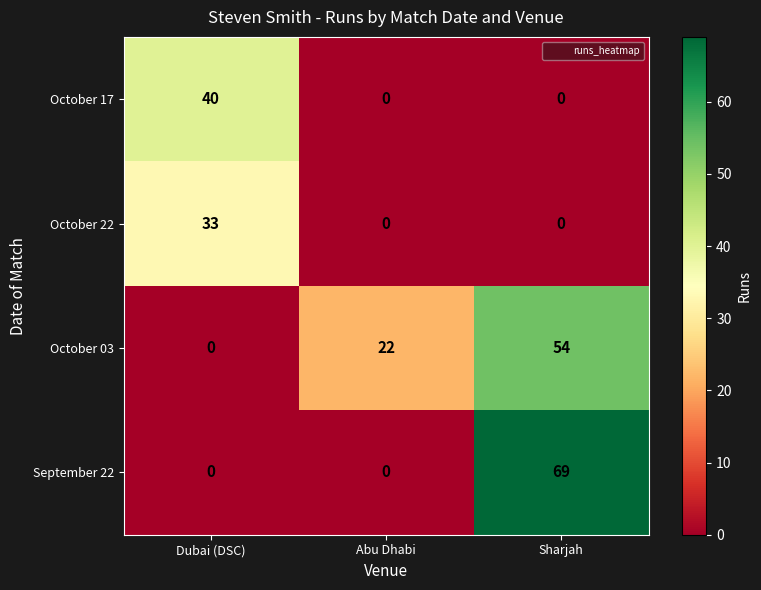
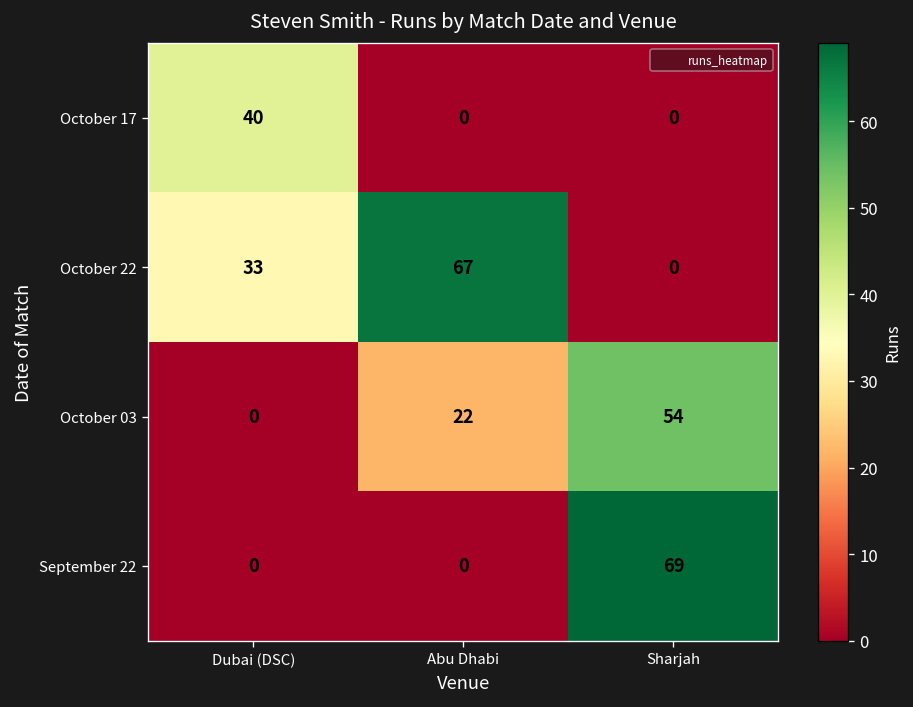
October 22, Abu Dhabi: 0 -> 67
